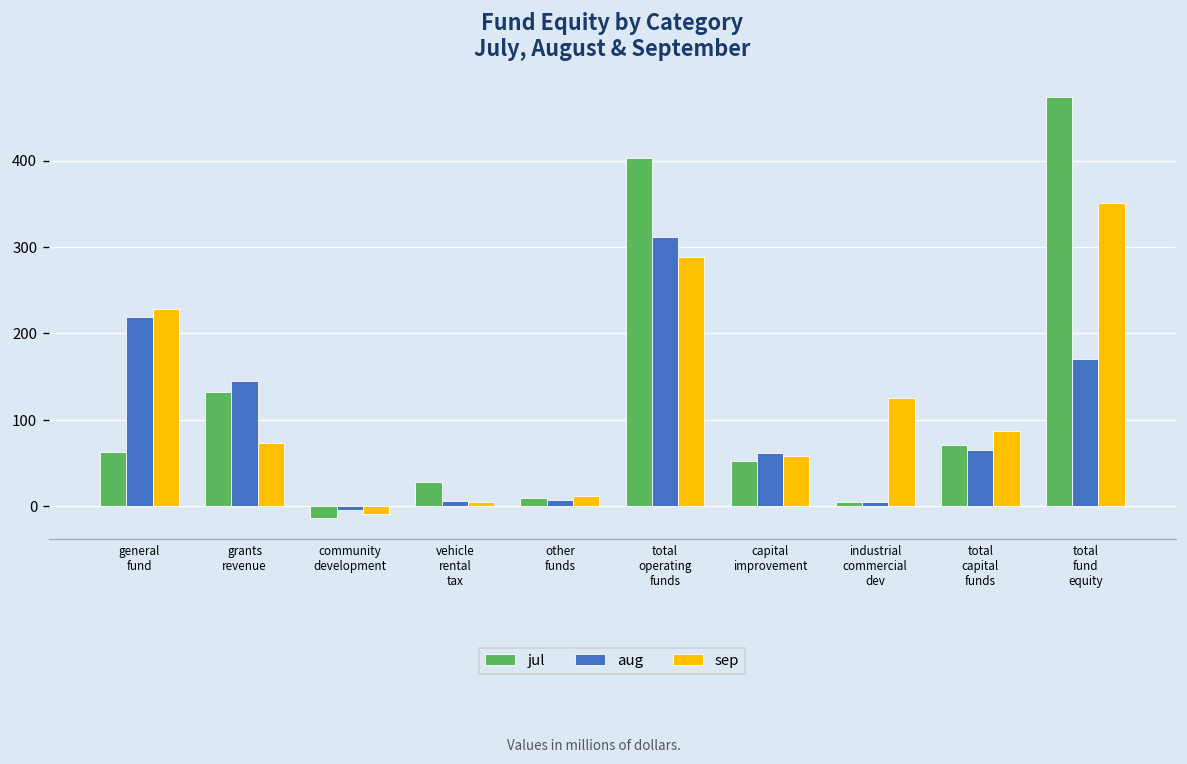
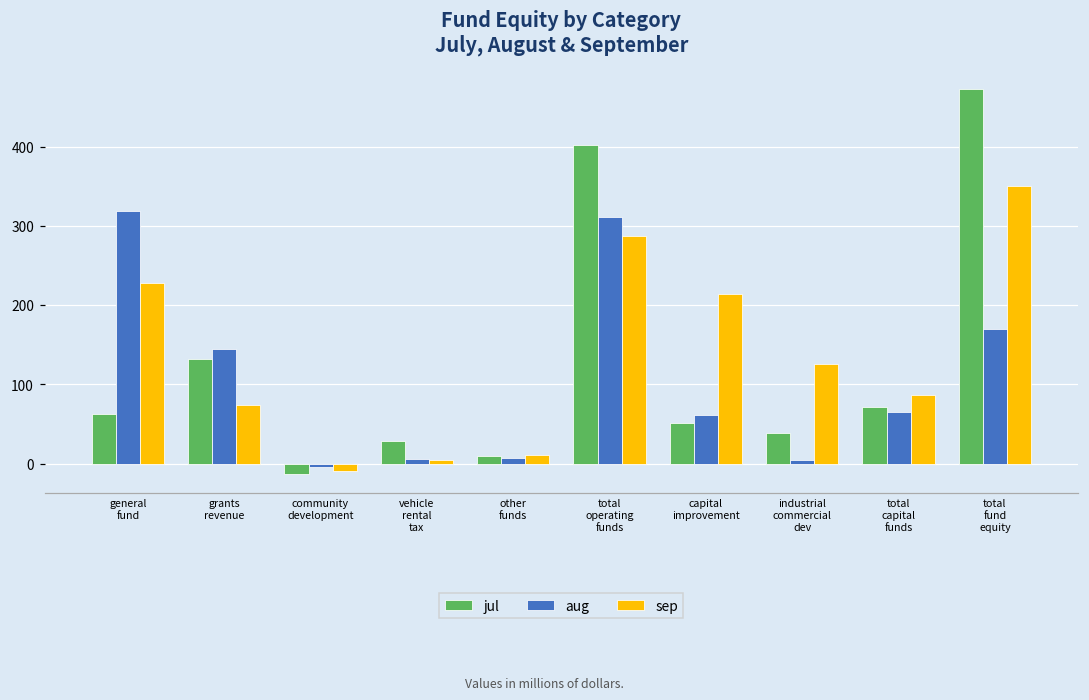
aug, general fund: 220 -> 320
sep, capital improvement: 60 -> 210
jul, industrial commercial dev: 0 -> 40
